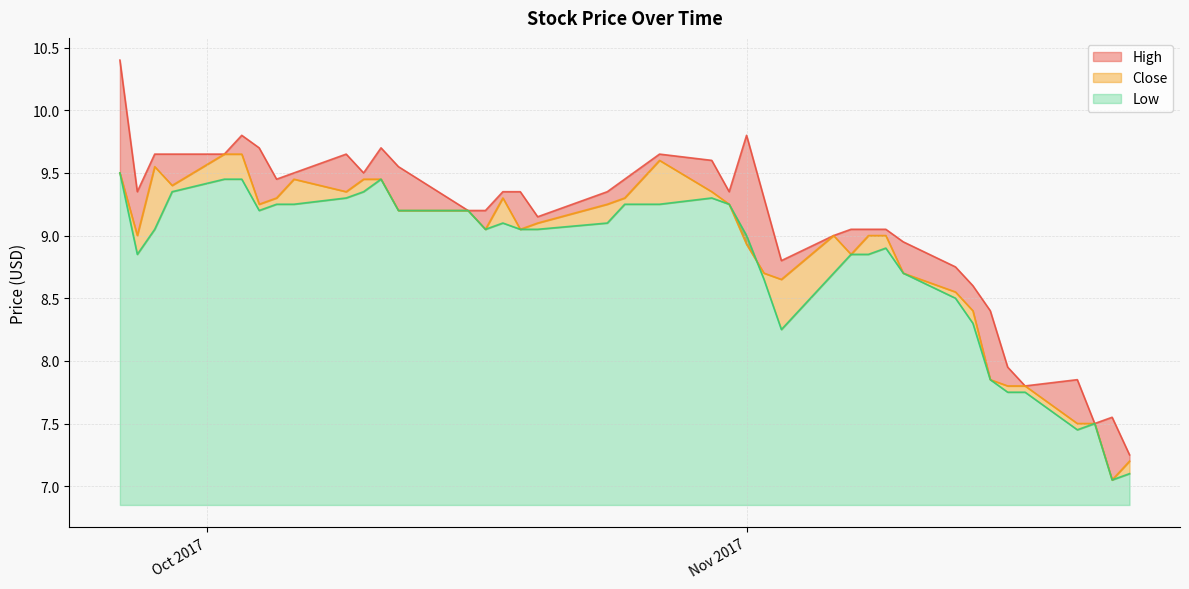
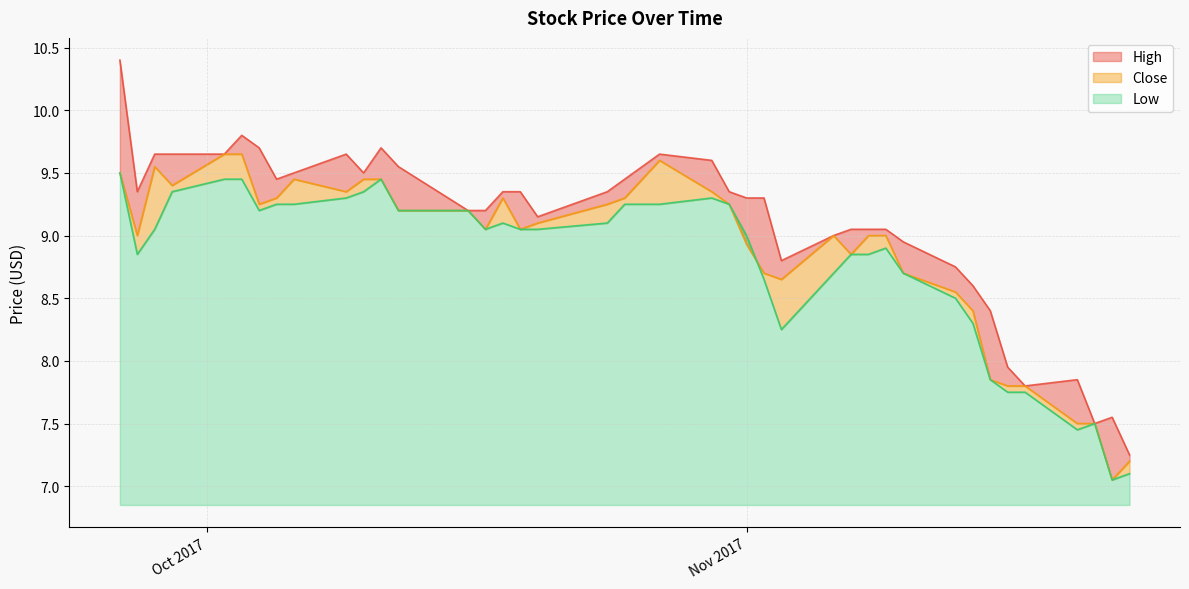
High, Nov 2017: 9.8 -> 9.3
